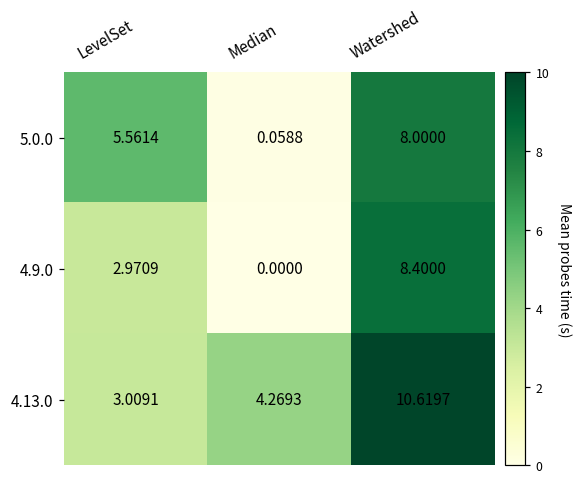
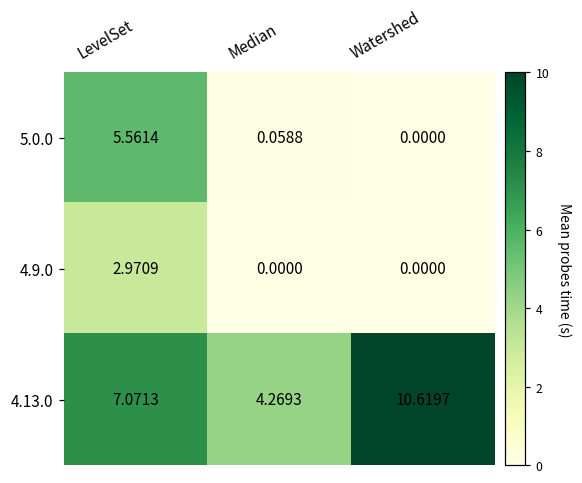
5.0.0, Watershed: 8.0000 -> 0.0000
4.9.0, Watershed: 8.4000 -> 0.0000
4.13.0, LevelSet: 3.0091 -> 7.0713
